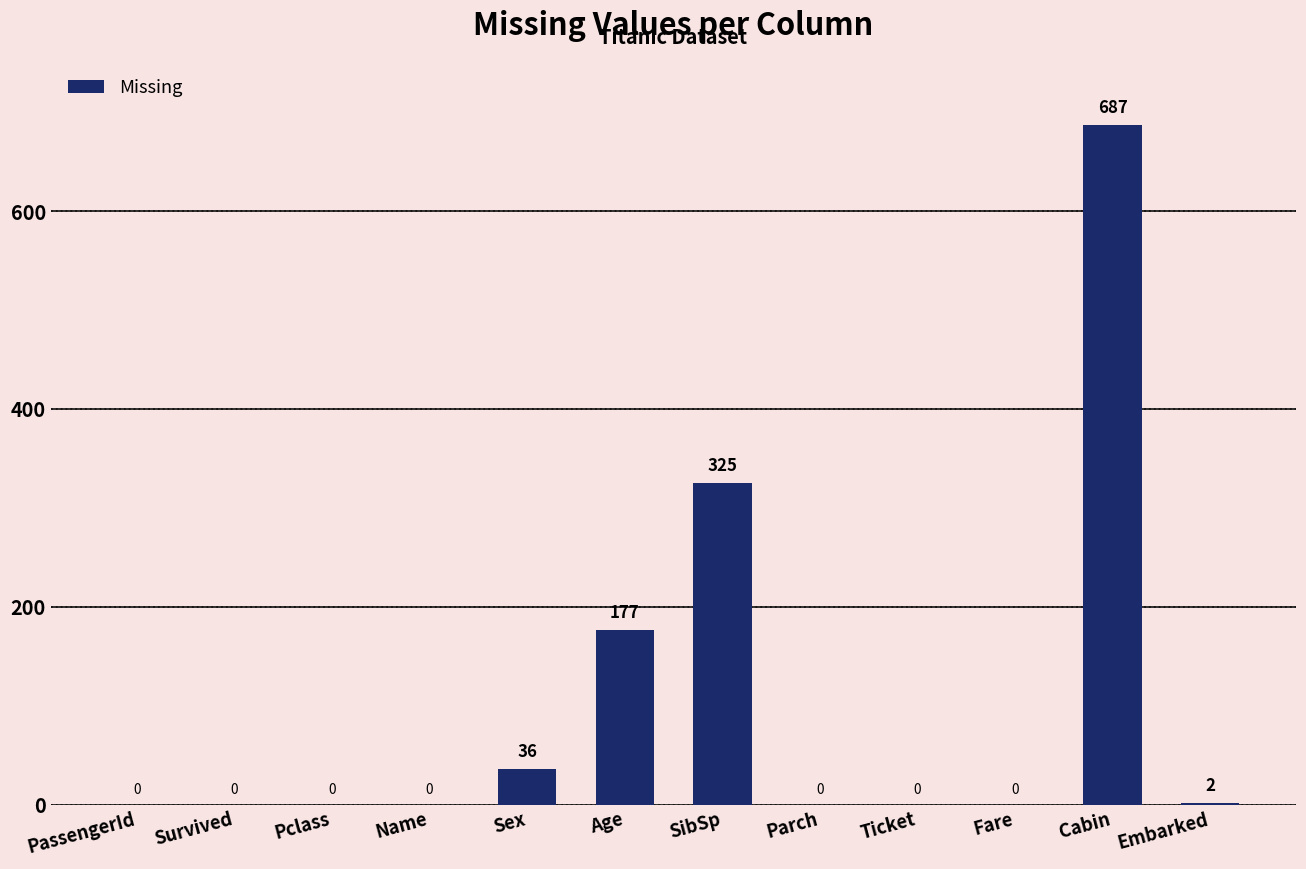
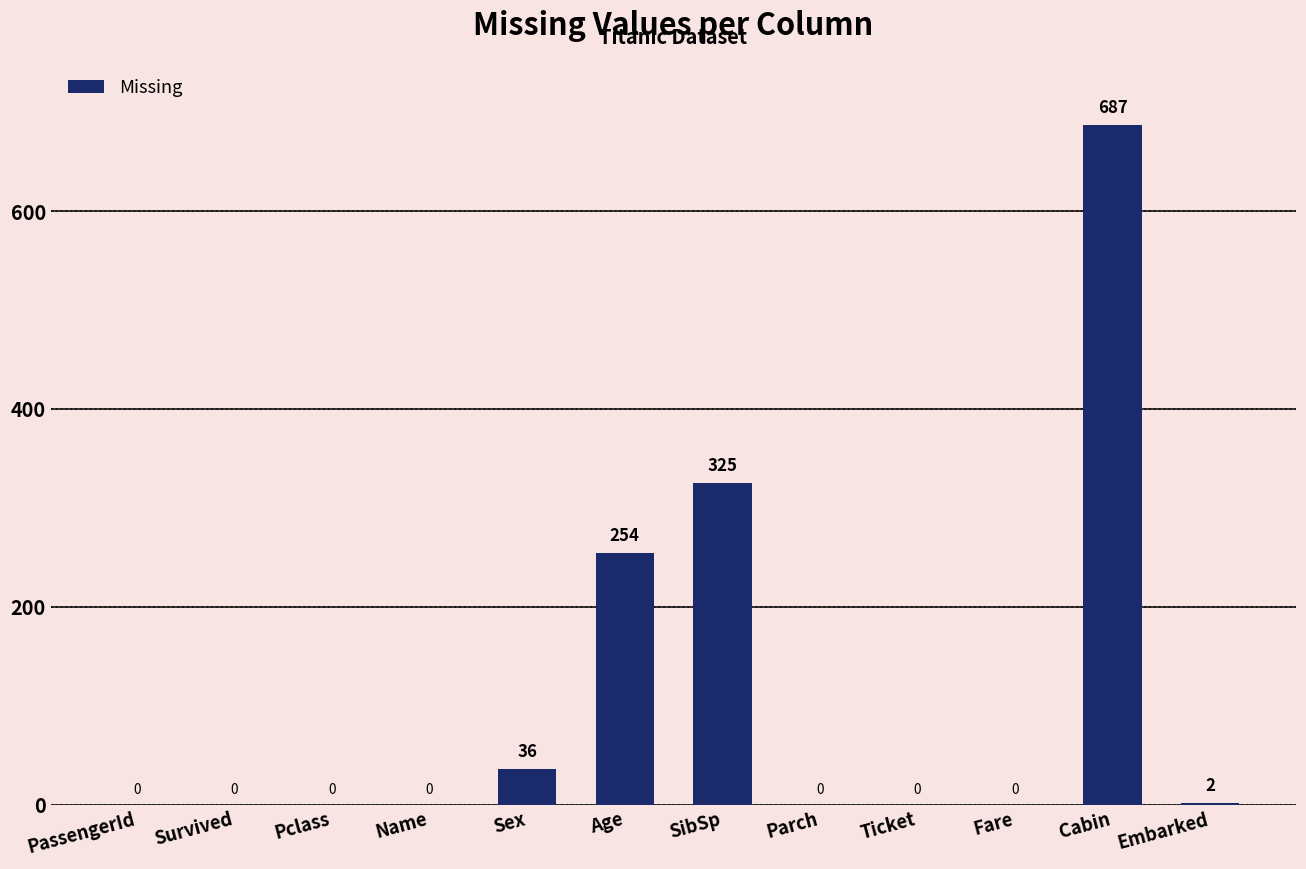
Age: 177 -> 254
